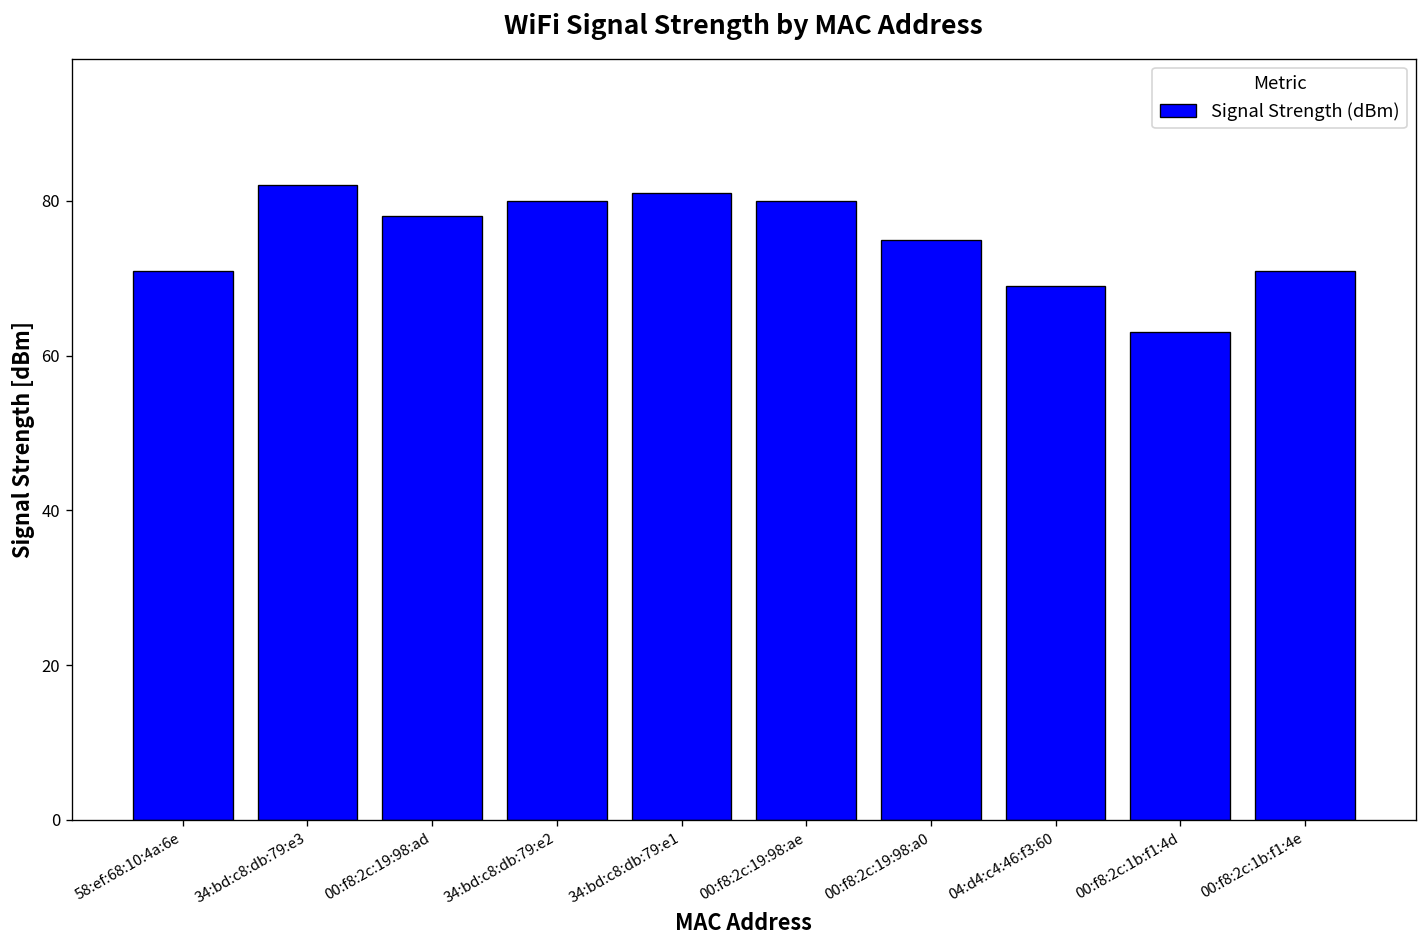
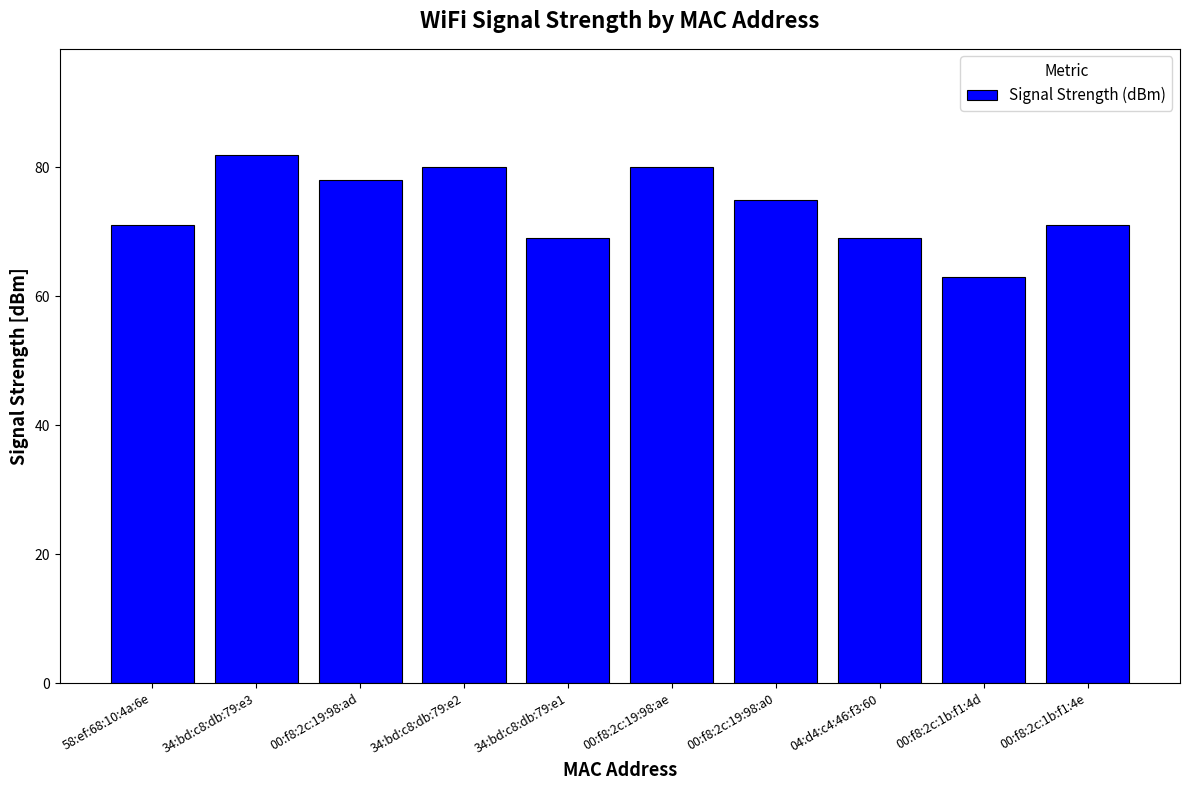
34:bd:c8:db:79:e1: 81 -> 69
